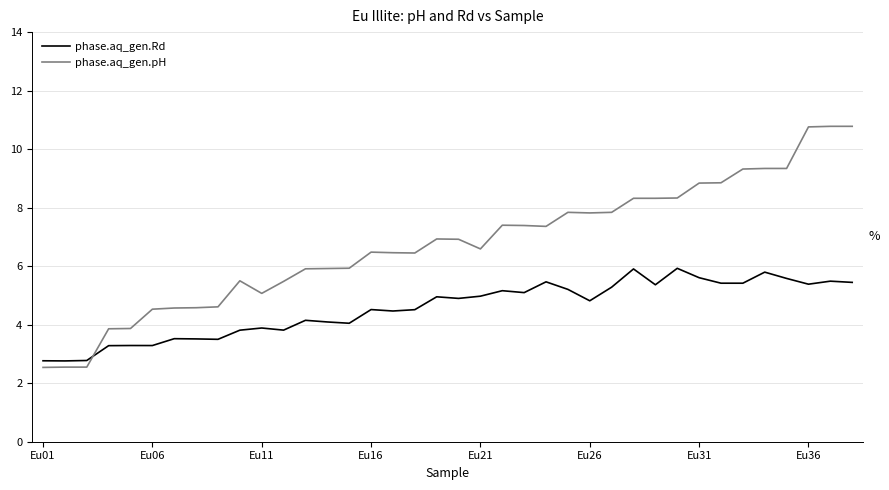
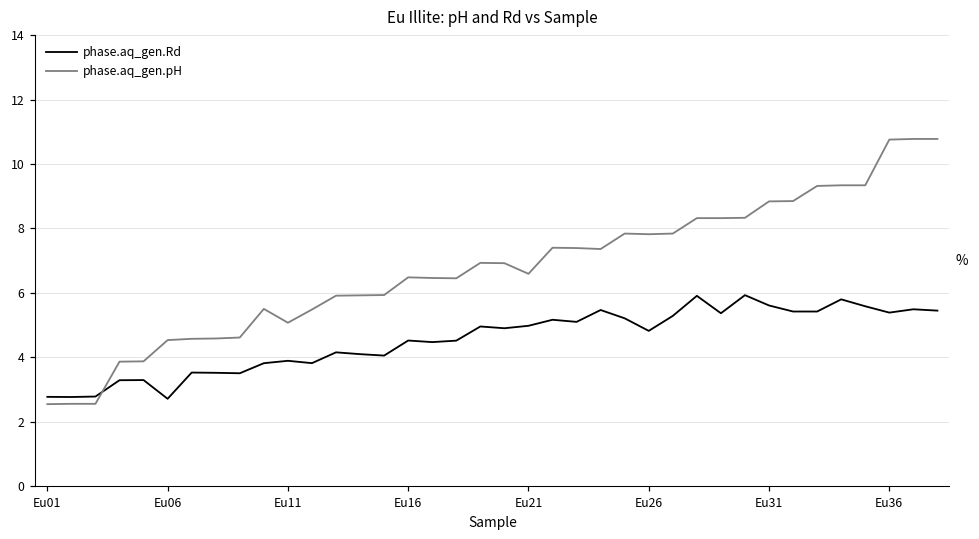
phase.aq_gen.Rd, Eu06: 3.3 -> 2.7
